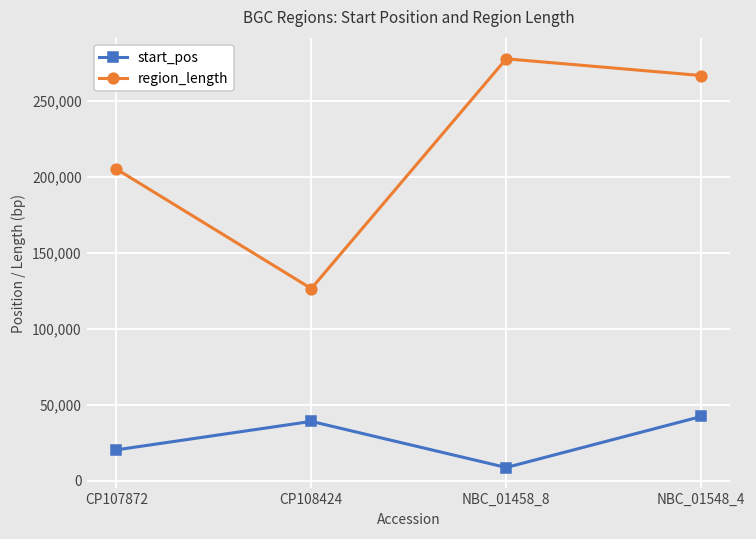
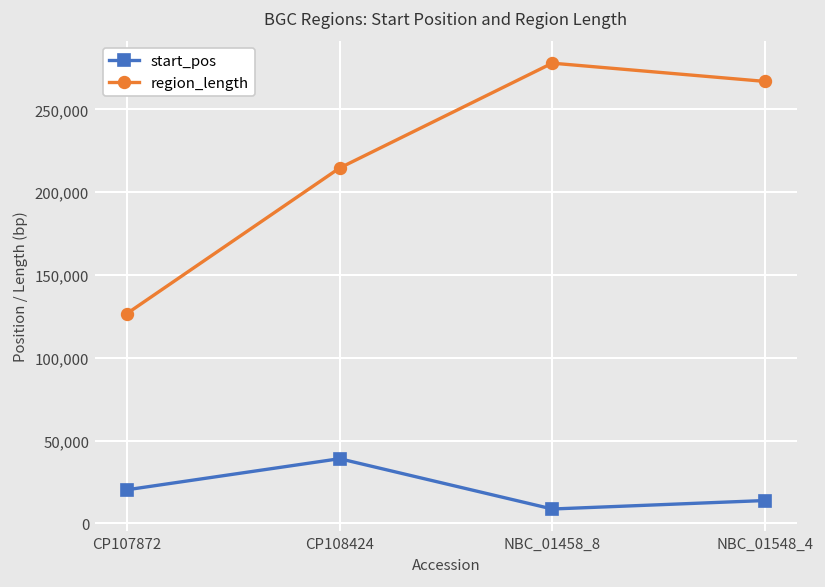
region_length, CP107872: 205,000 -> 127,000
region_length, CP108424: 127,000 -> 215,000
start_pos, NBC_01548_4: 42,000 -> 14,000
